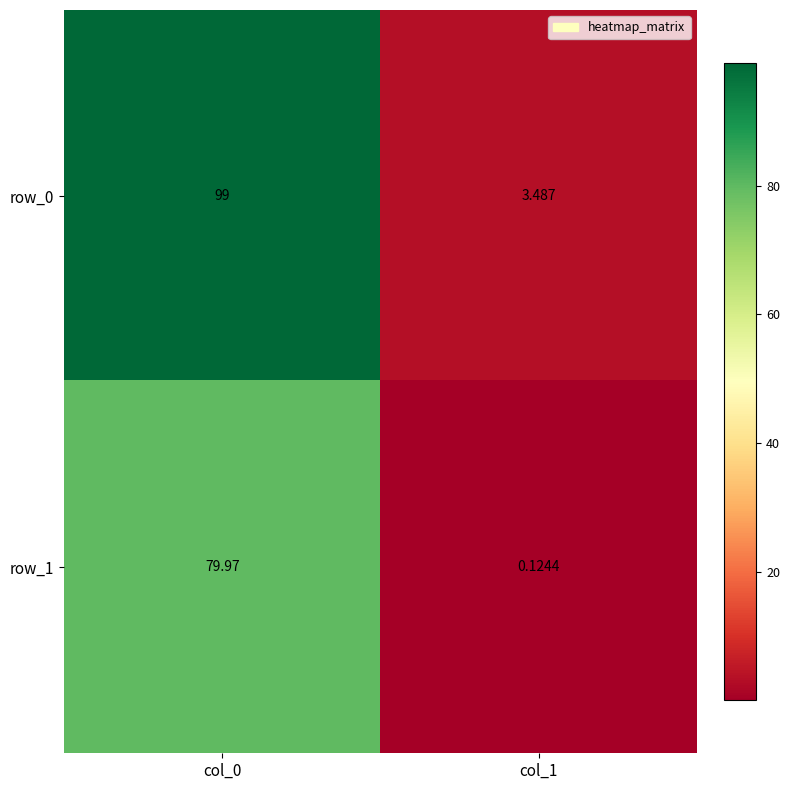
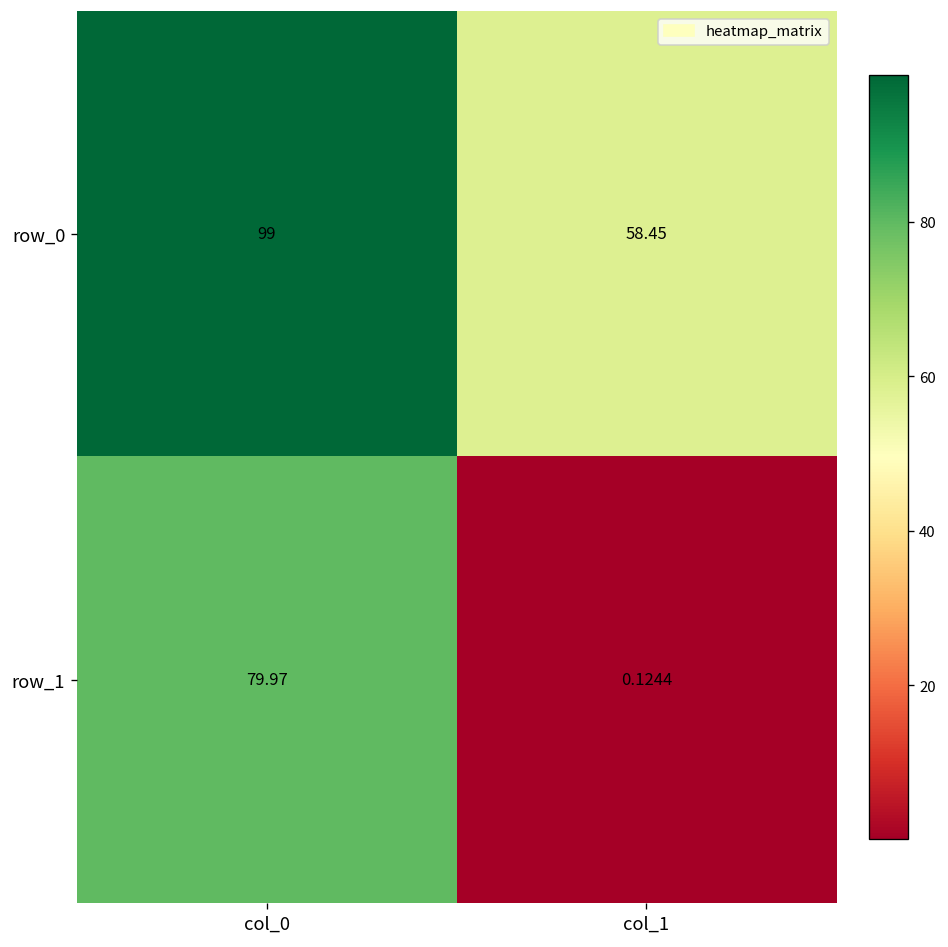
row_0, col_1: 3.487 -> 58.45
